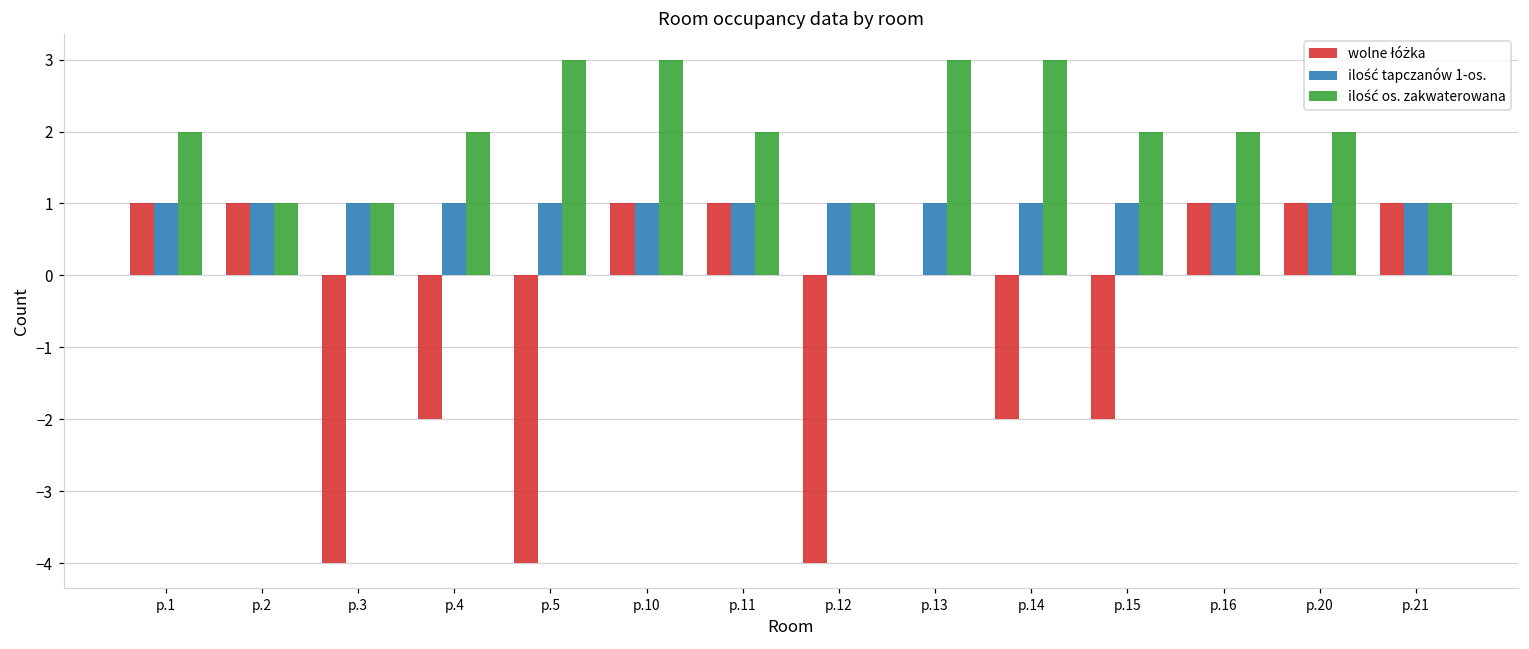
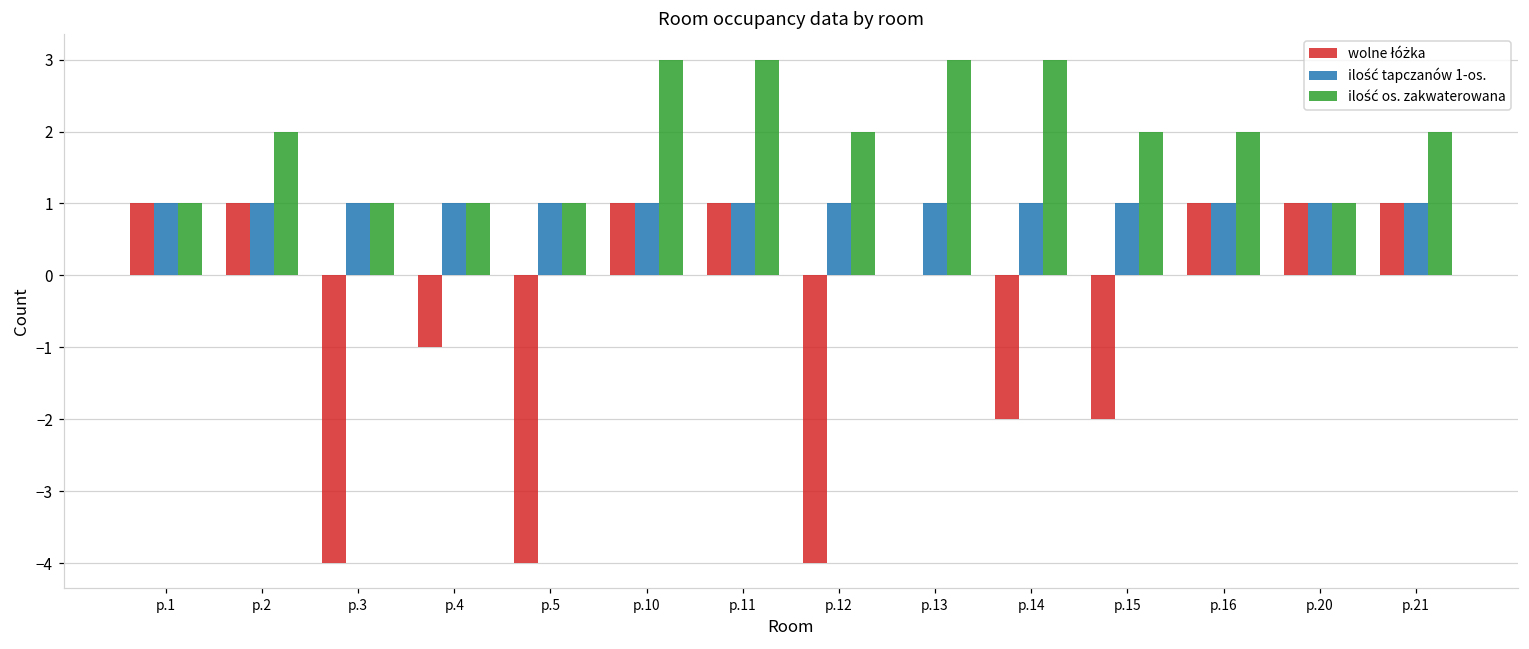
ilość os. zakwaterowana, p.1: 2 -> 1
ilość os. zakwaterowana, p.2: 1 -> 2
wolne łóżka, p.4: -2 -> -1
ilość os. zakwaterowana, p.4: 2 -> 1
ilość os. zakwaterowana, p.5: 3 -> 1
ilość os. zakwaterowana, p.11: 2 -> 3
ilość os. zakwaterowana, p.12: 1 -> 2
ilość os. zakwaterowana, p.20: 2 -> 1
ilość os. zakwaterowana, p.21: 1 -> 2
